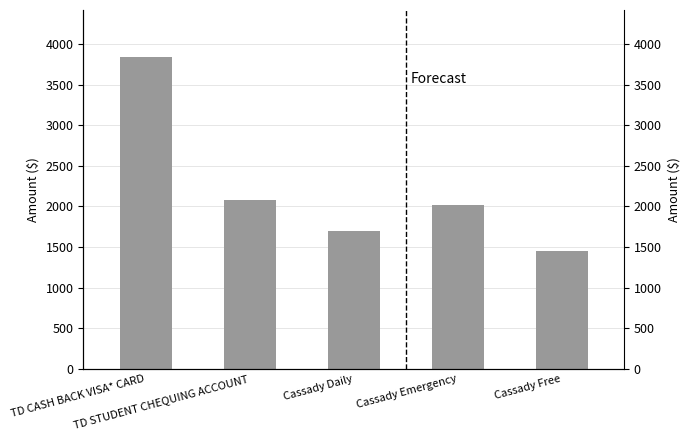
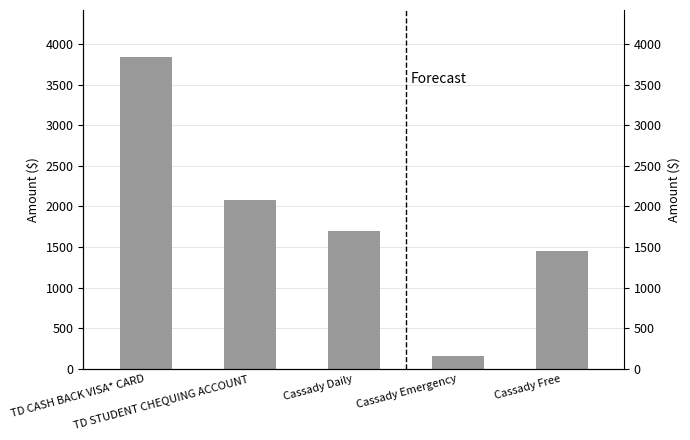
Cassady Emergency: 2000 -> 200
